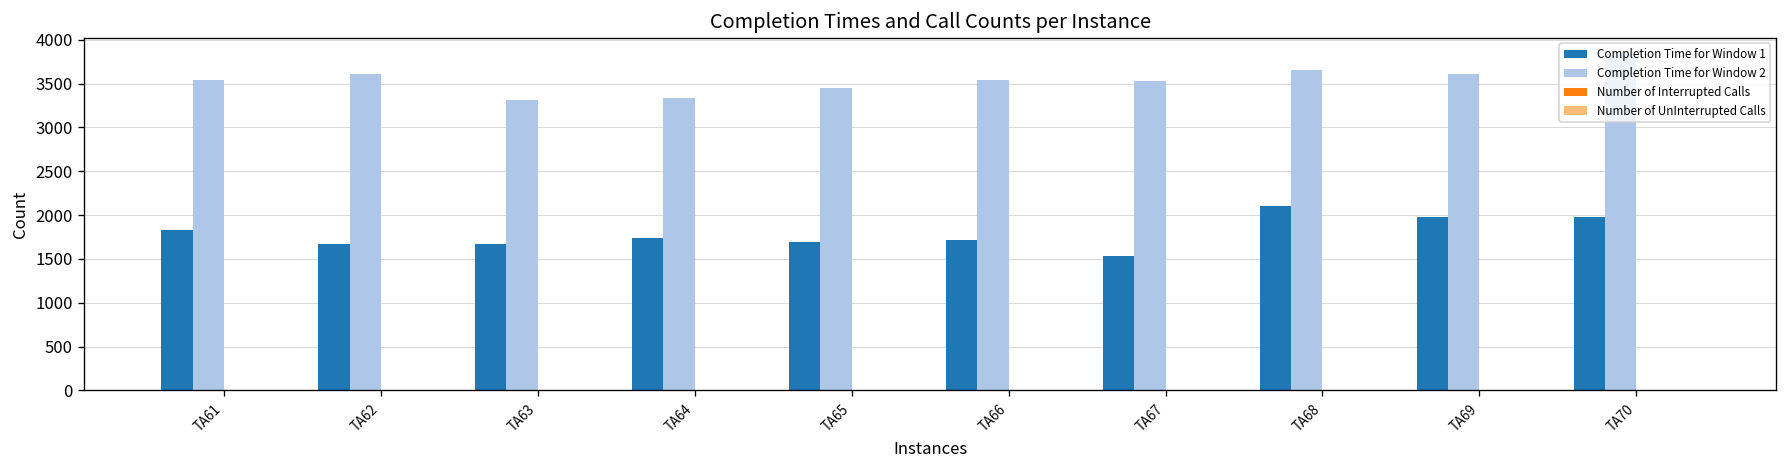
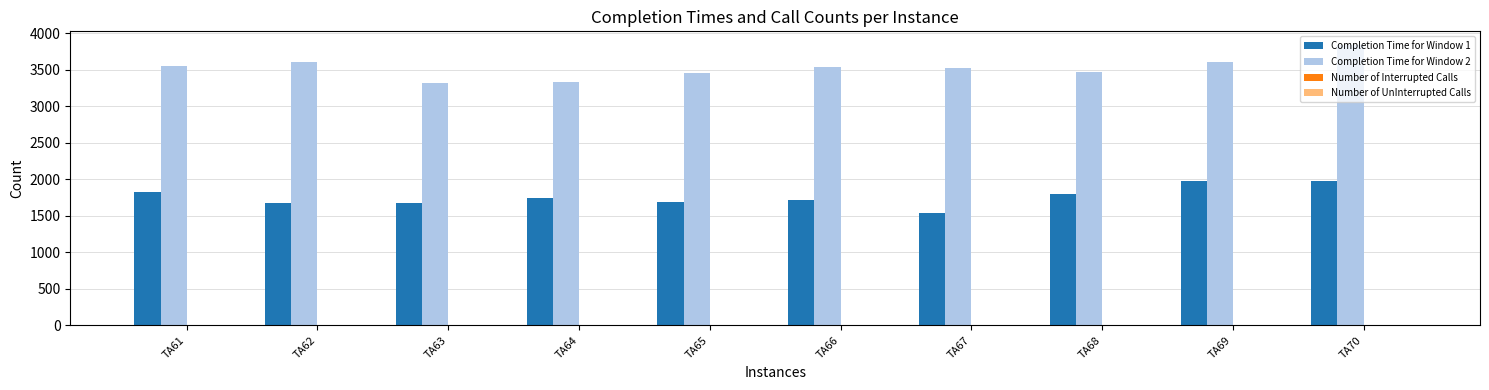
Completion Time for Window 1, TA68: 2100 -> 1800
Completion Time for Window 2, TA68: 3700 -> 3500
